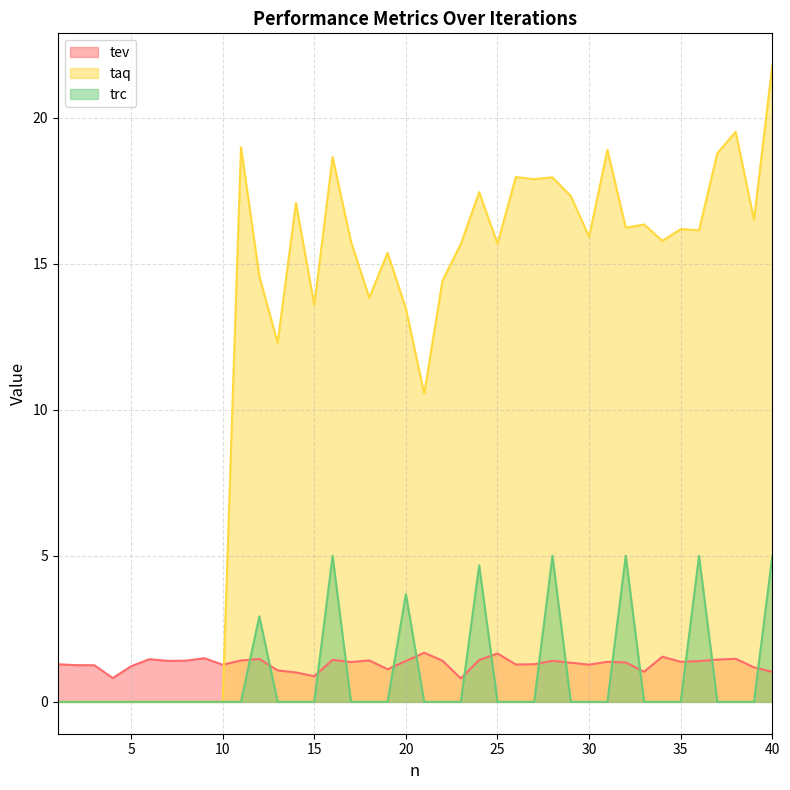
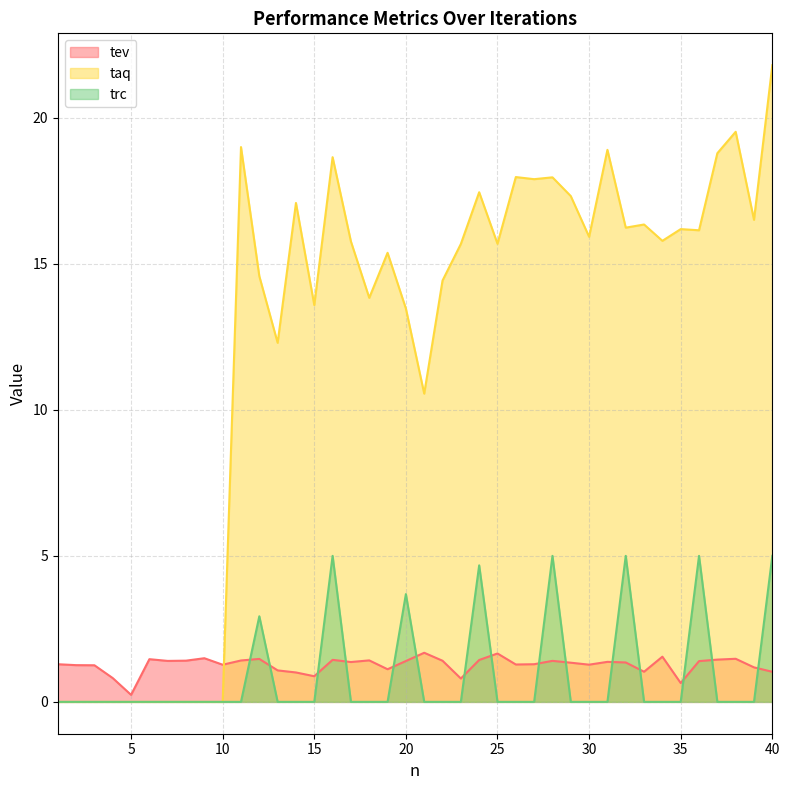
tev, 5: 1.2 -> 0.2
tev, 35: 1.4 -> 0.6
